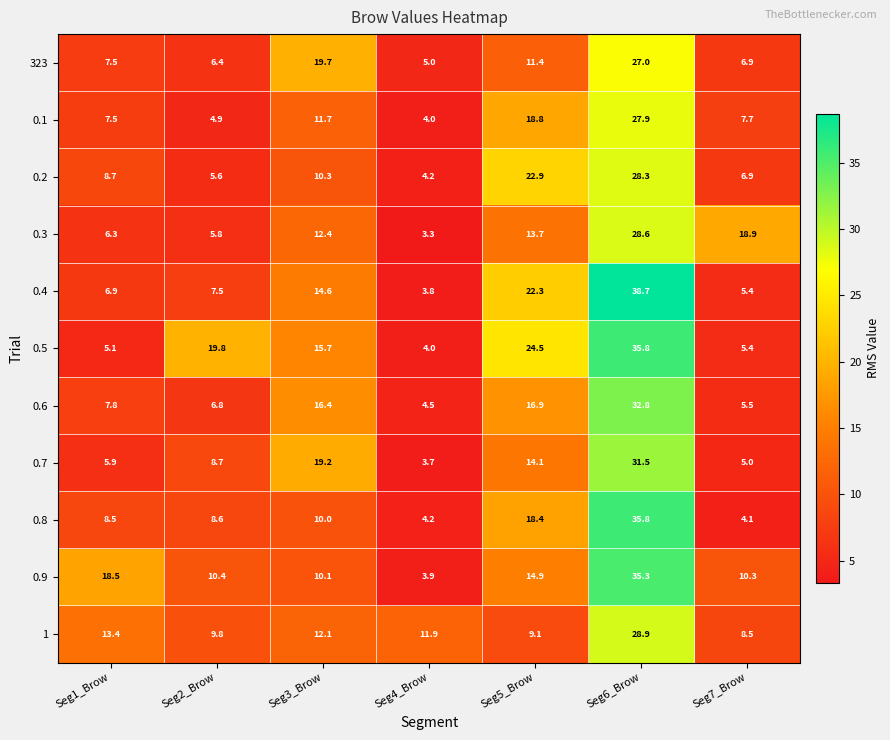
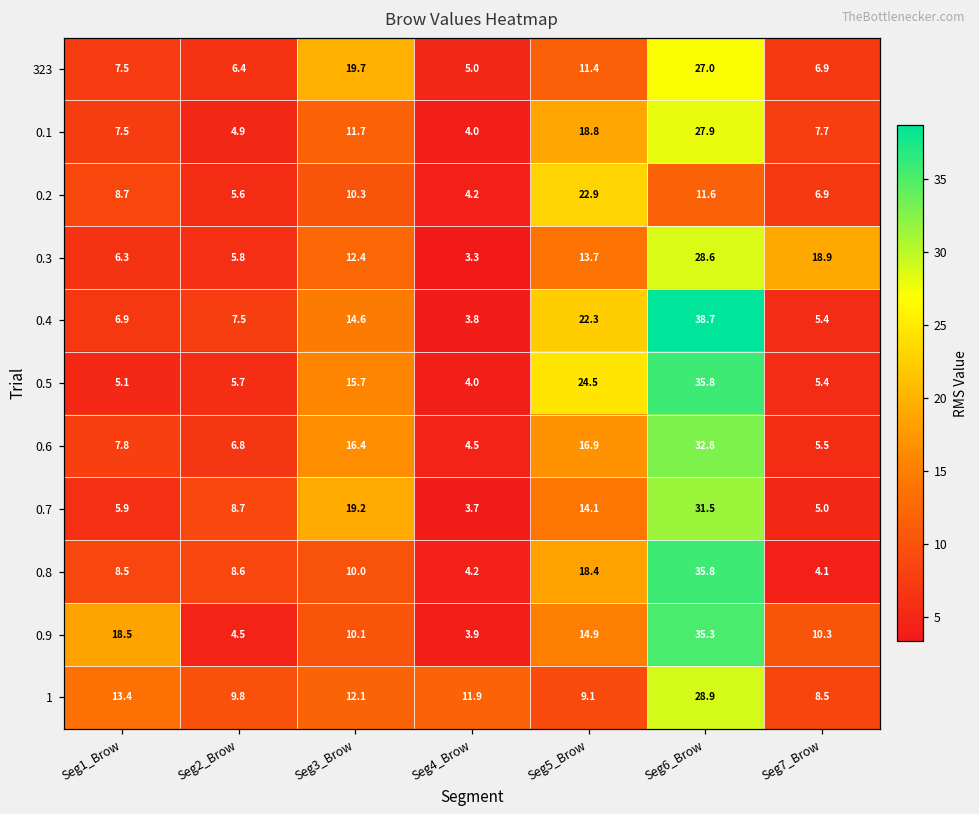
0.2, Seg6_Brow: 28.3 -> 11.6
0.5, Seg2_Brow: 19.8 -> 5.7
0.9, Seg2_Brow: 10.4 -> 4.5
